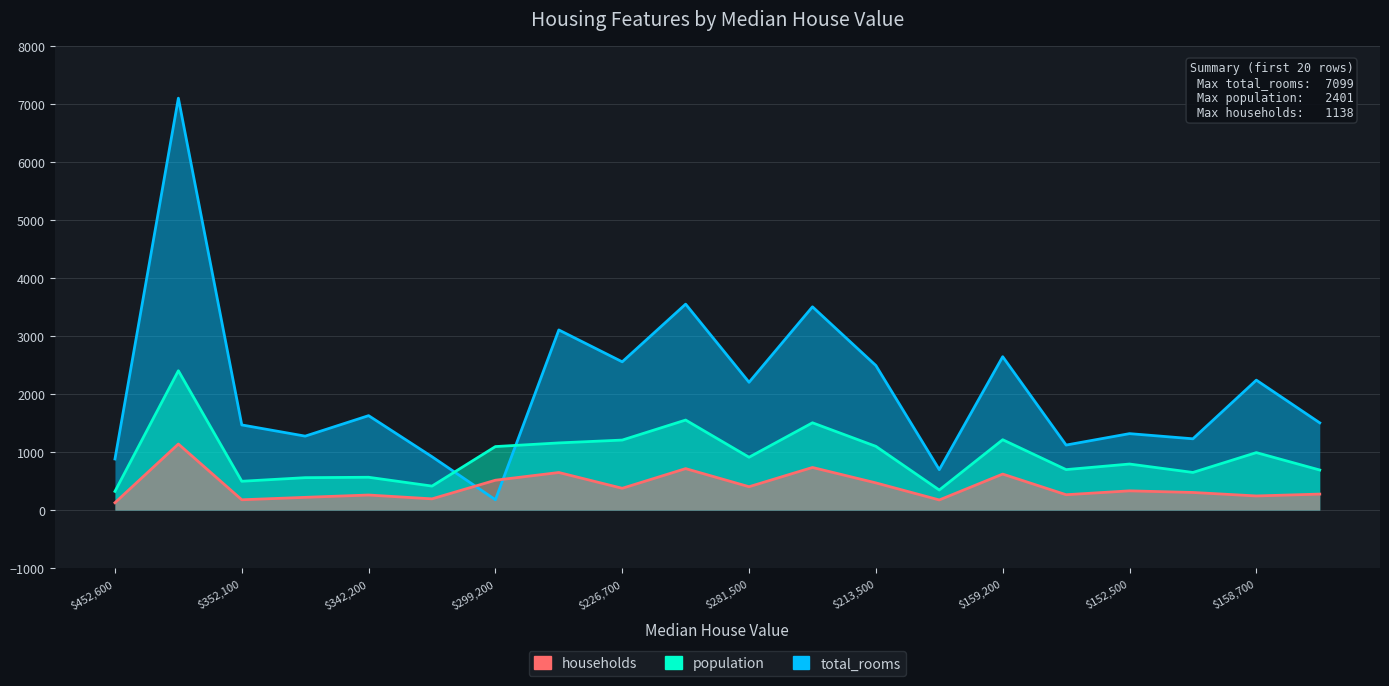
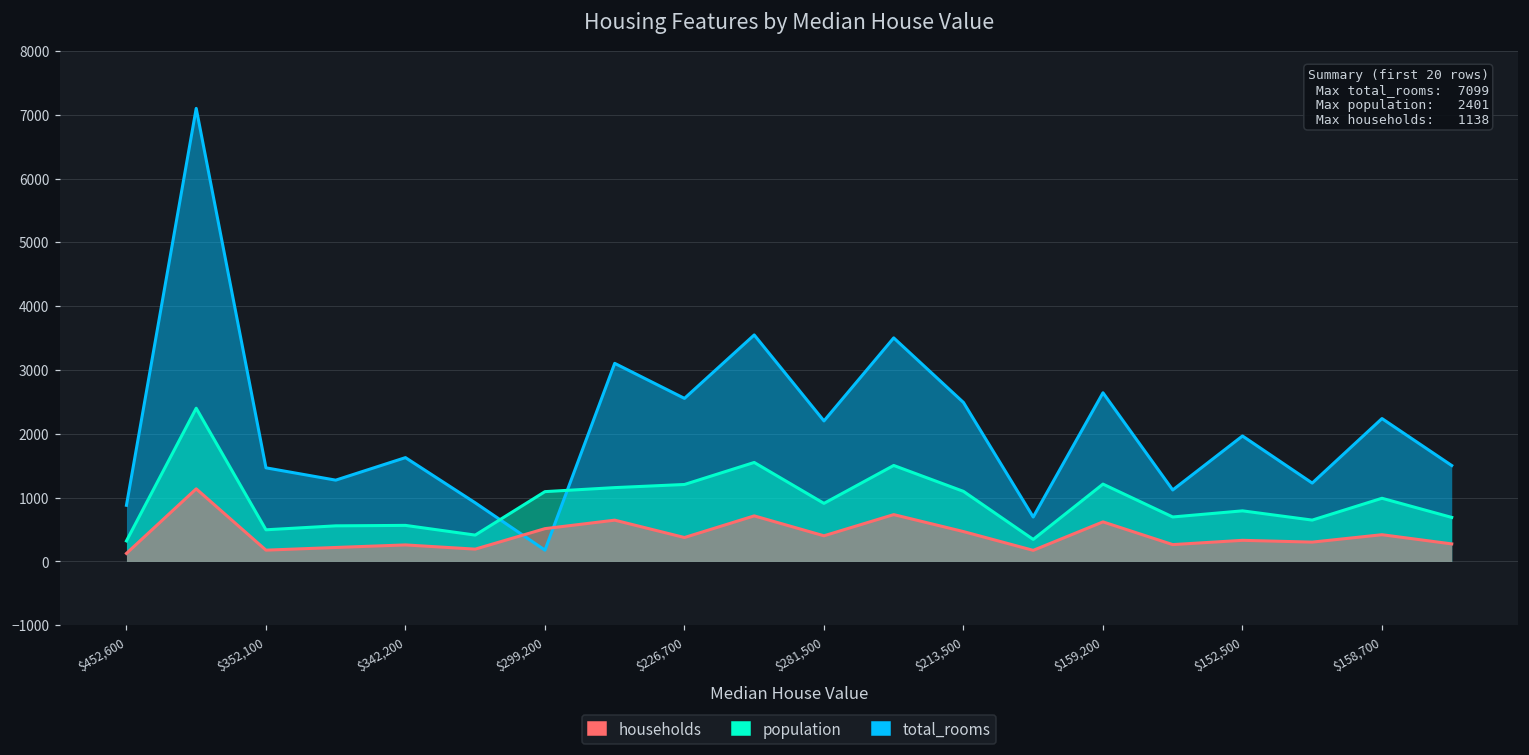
total_rooms, $152,500: 1300 -> 2000
households, $158,700: 200 -> 400
